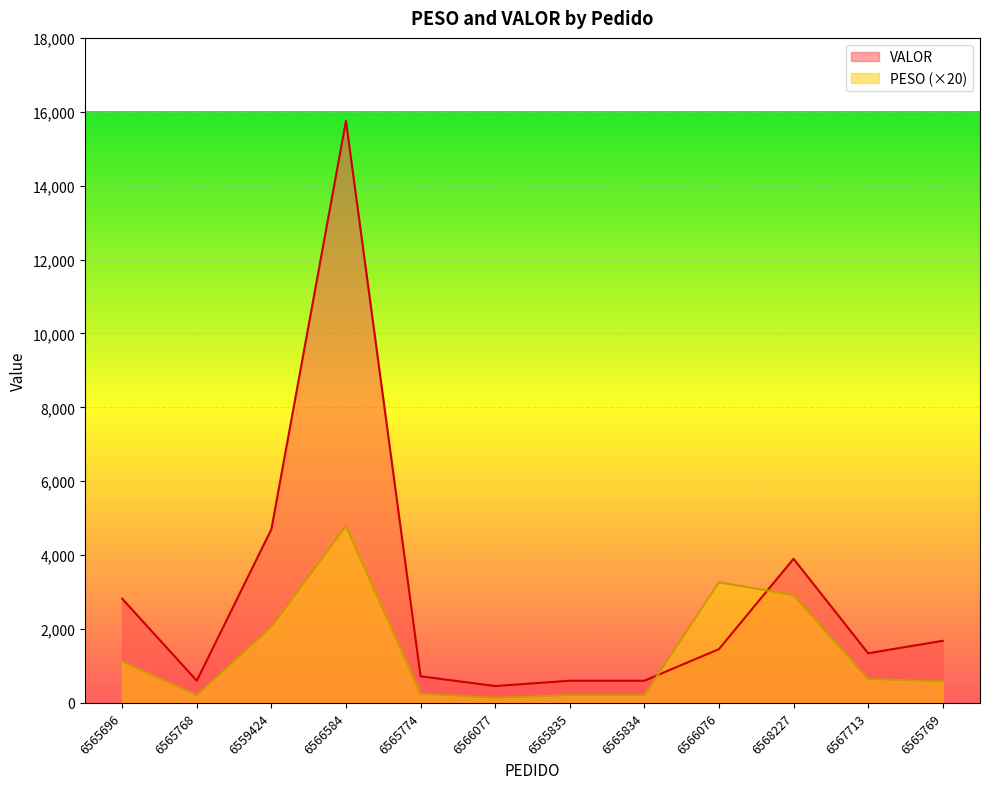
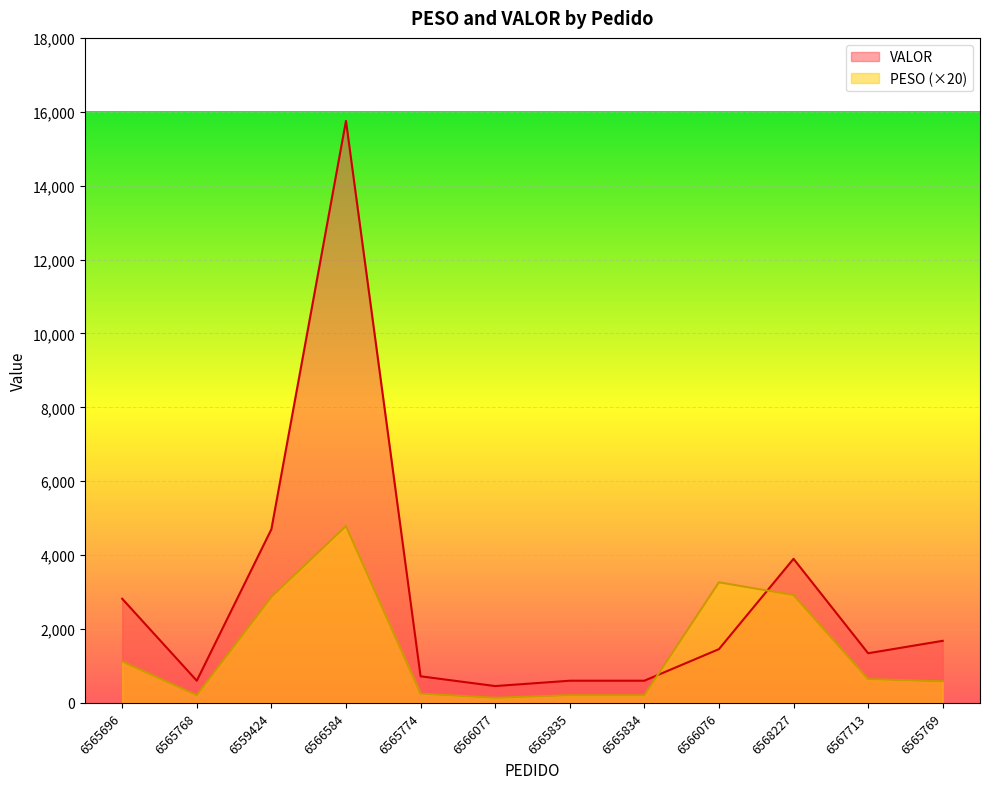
PESO (×20), 6559424: 2,100 -> 2,900
